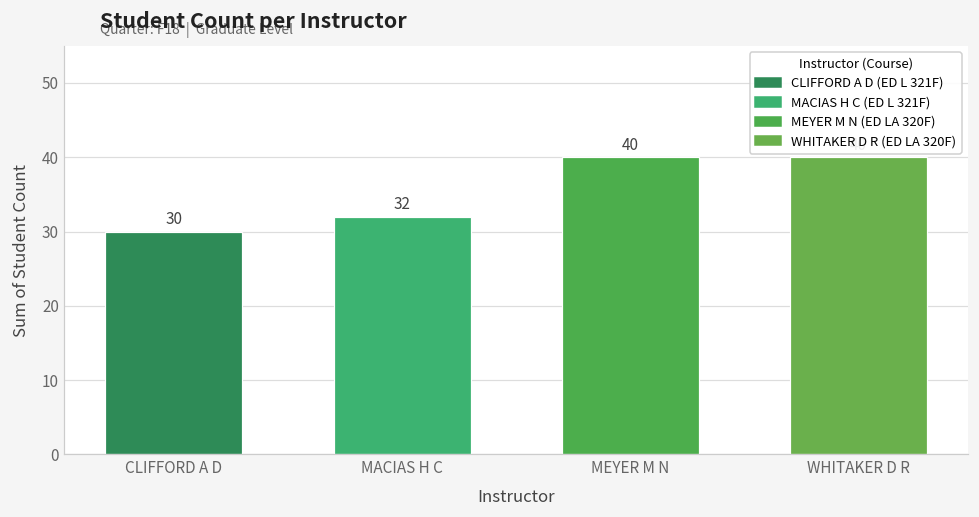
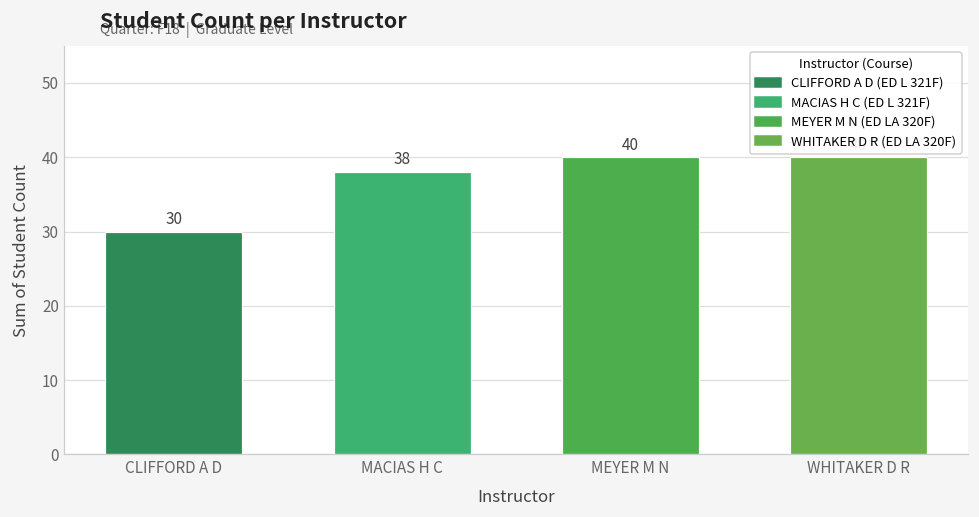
MACIAS H C: 32 -> 38
